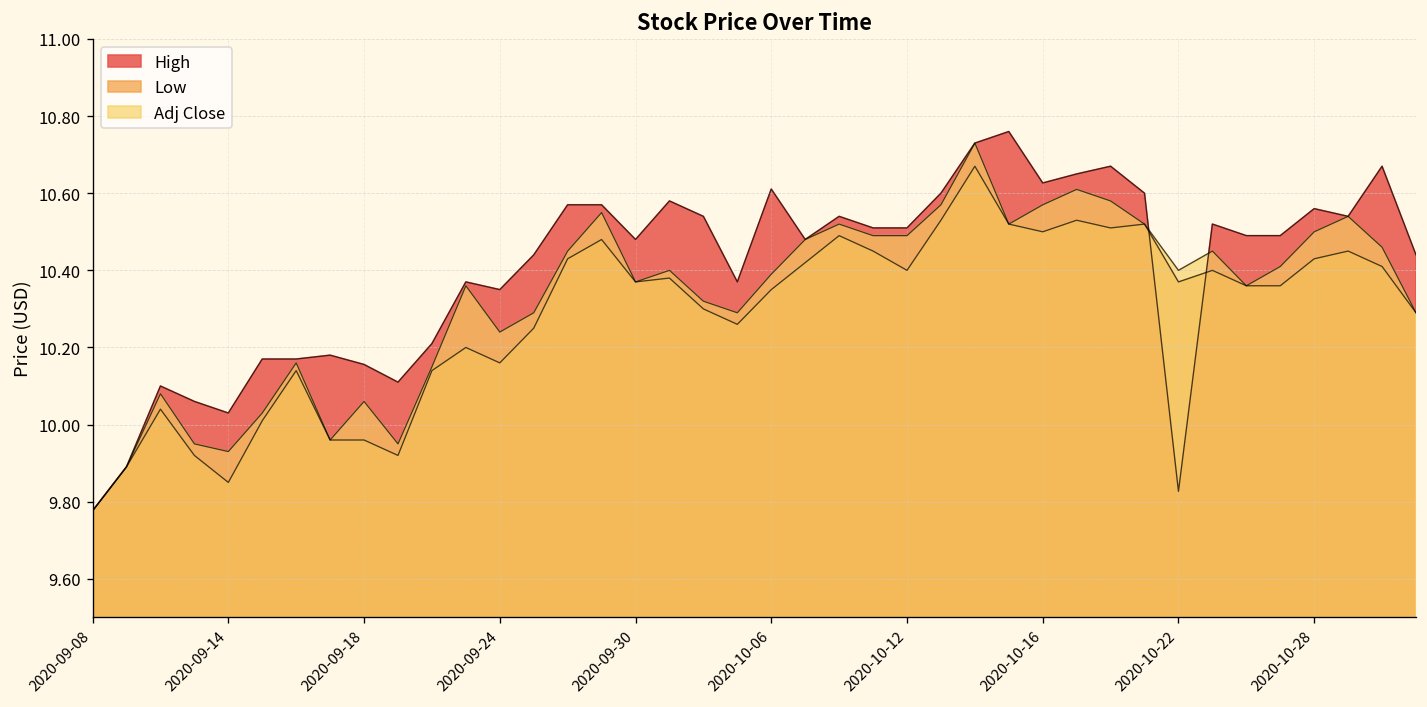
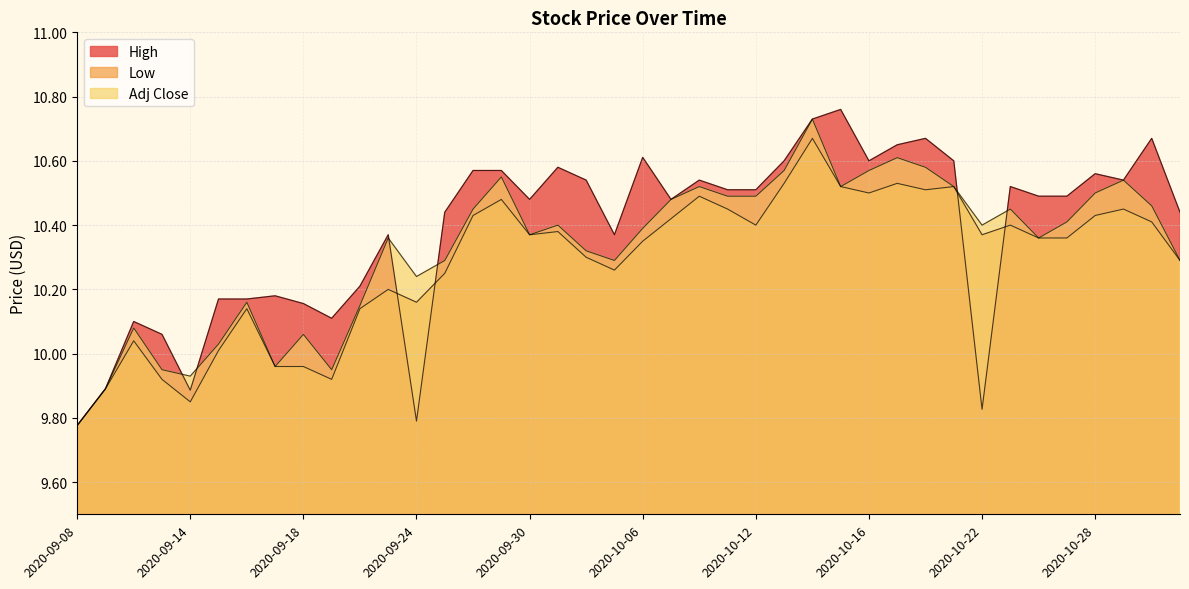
High, 2020-09-14: 10.03 -> 9.89
High, 2020-09-24: 10.35 -> 9.79
High, 2020-10-16: 10.63 -> 10.60
